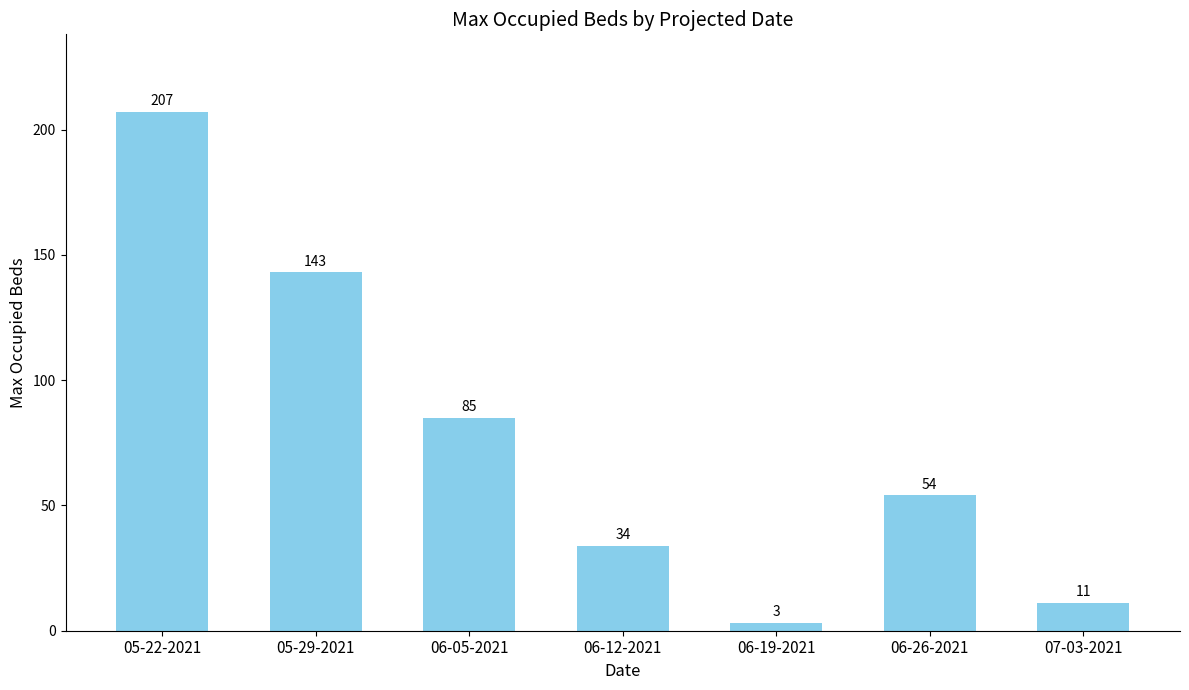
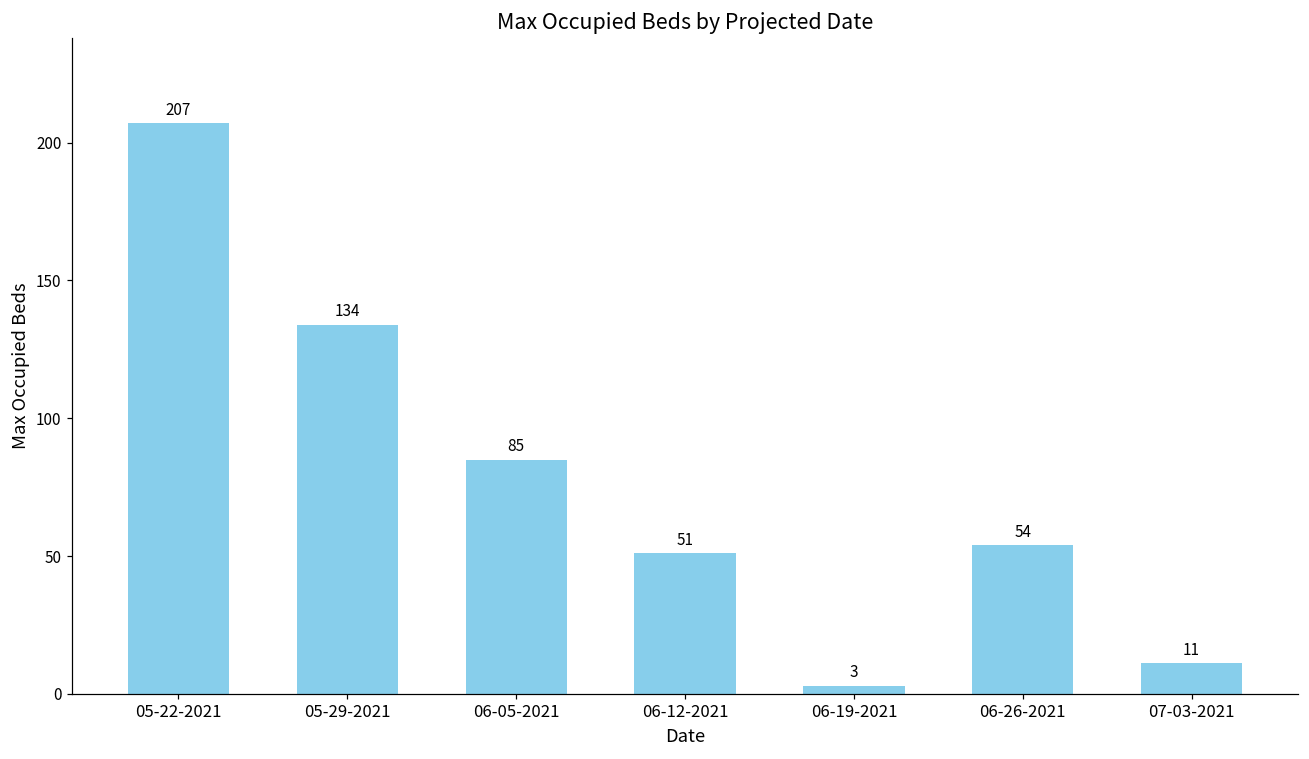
05-29-2021: 143 -> 134
06-12-2021: 34 -> 51
